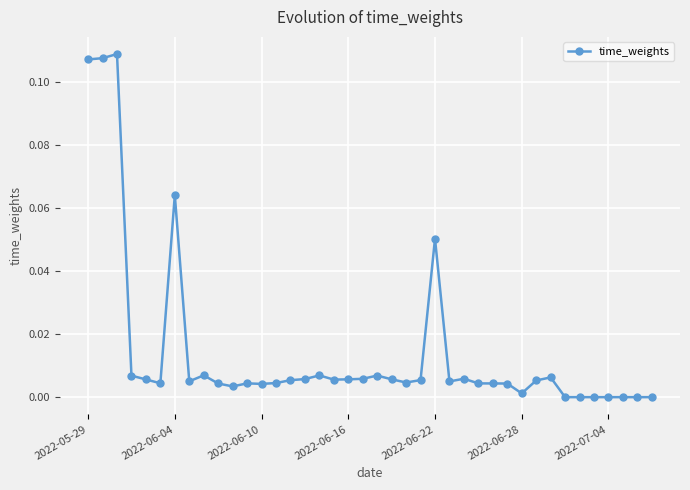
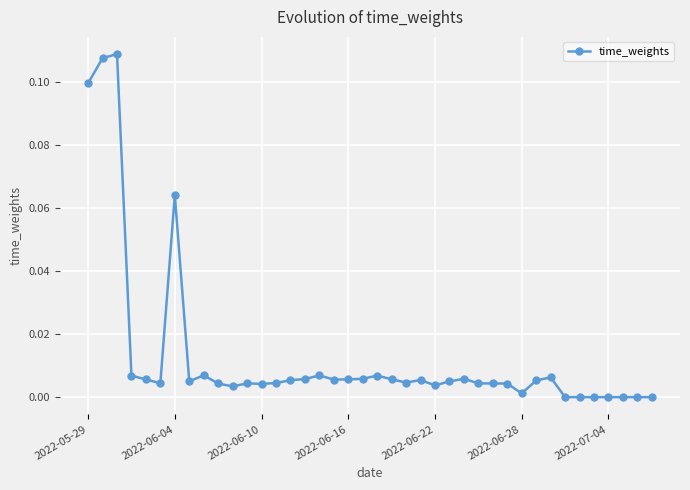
2022-05-29: 0.107 -> 0.100
2022-06-22: 0.050 -> 0.004
